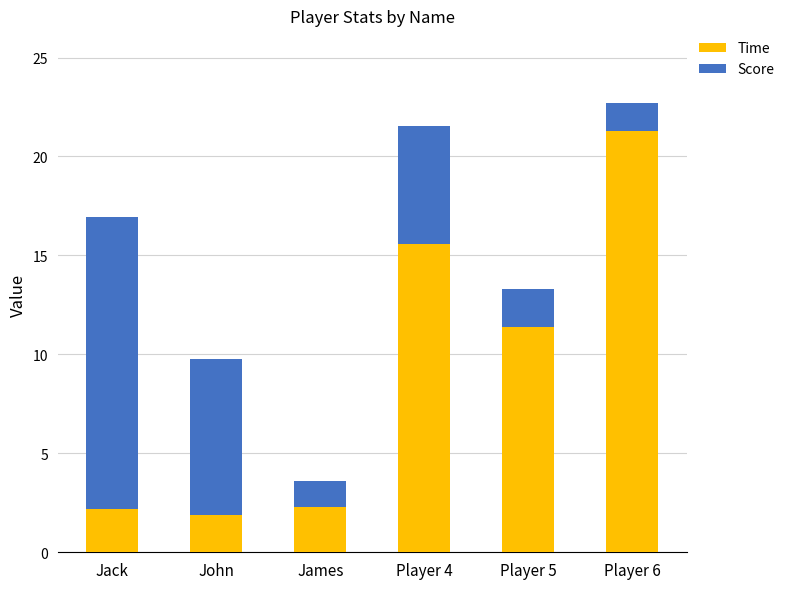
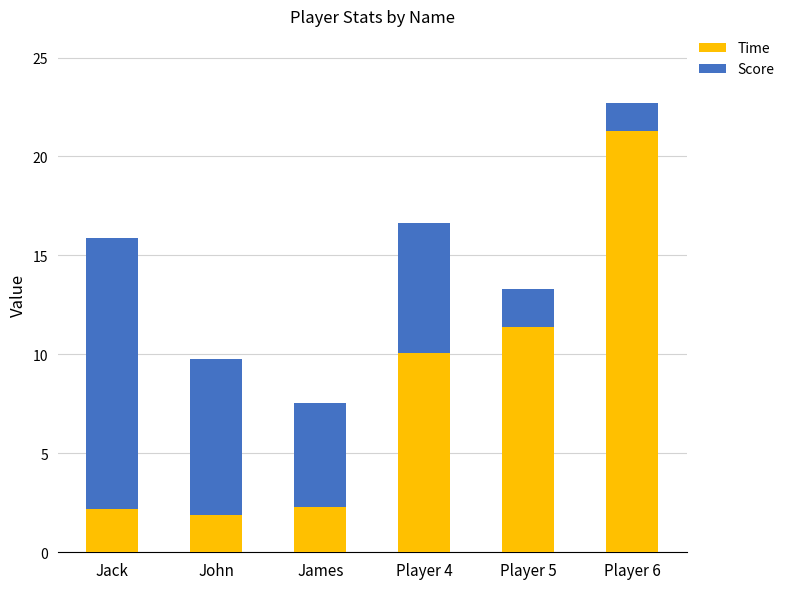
Score, Jack: 14.8 -> 13.7
Score, James: 1.3 -> 5.2
Time, Player 4: 15.6 -> 10.1
Score, Player 4: 6.0 -> 6.6
